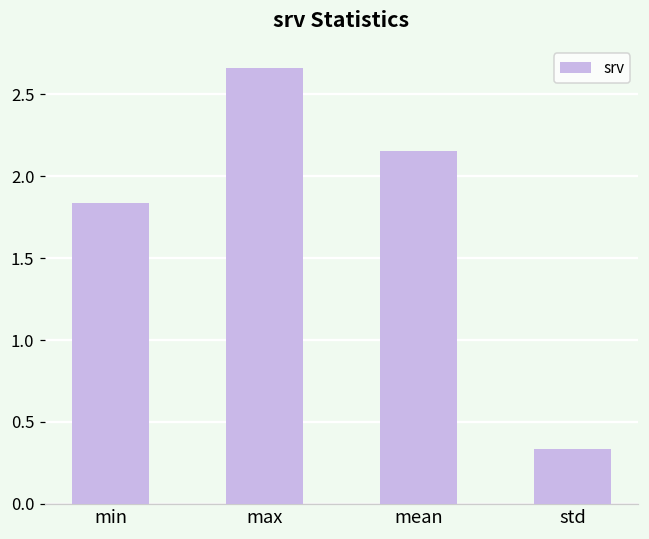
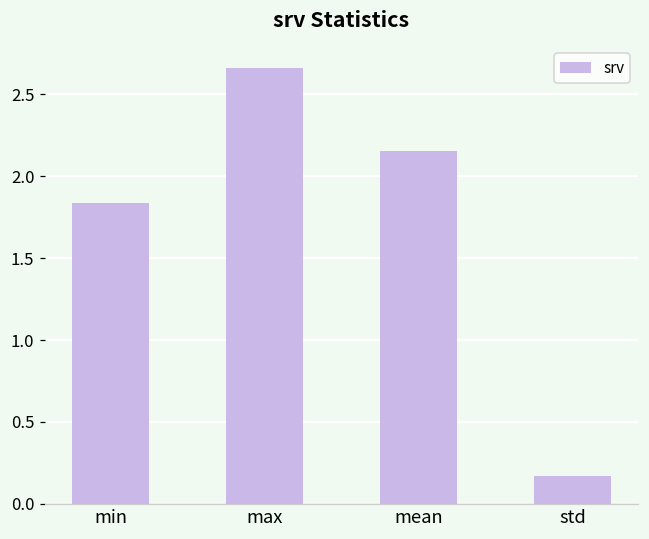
std: 0.33 -> 0.17
